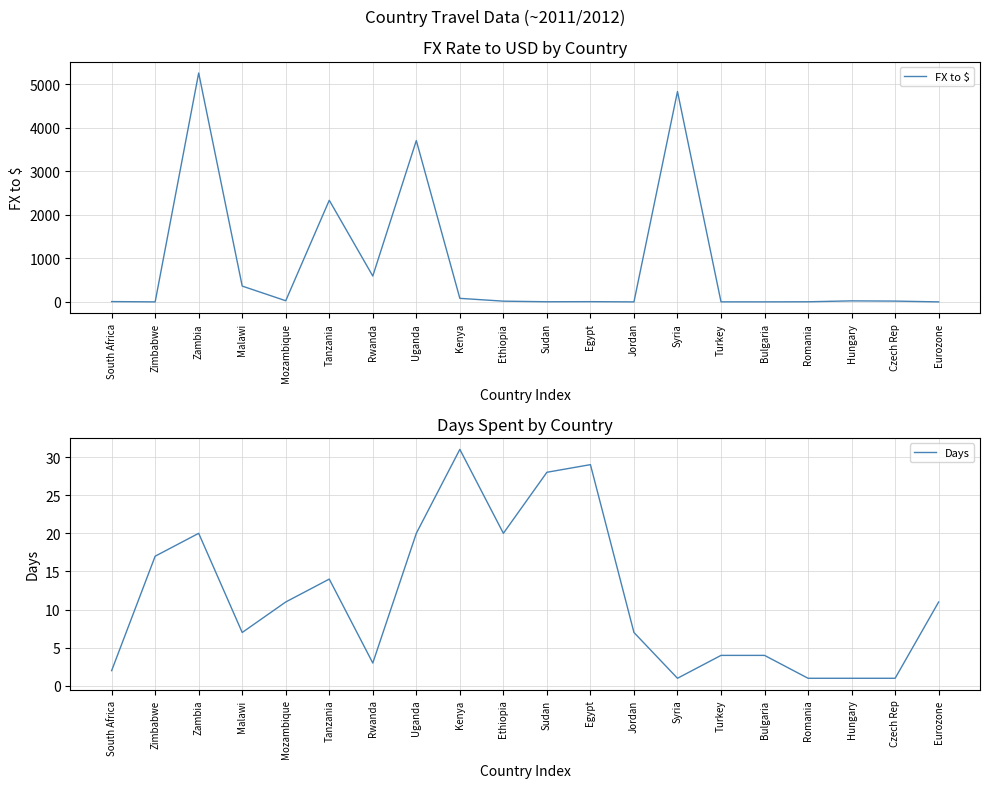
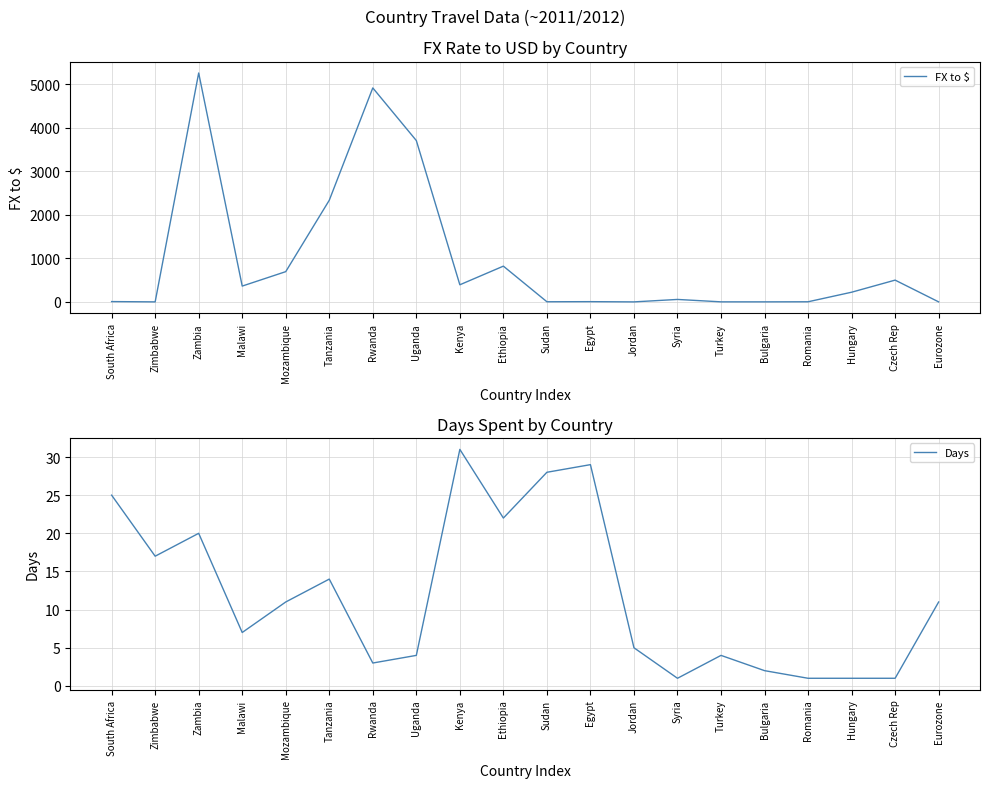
FX Rate to USD by Country, Mozambique: 0 -> 700
FX Rate to USD by Country, Rwanda: 600 -> 4900
FX Rate to USD by Country, Kenya: 100 -> 400
FX Rate to USD by Country, Ethiopia: 0 -> 800
FX Rate to USD by Country, Syria: 4800 -> 100
FX Rate to USD by Country, Hungary: 0 -> 200
FX Rate to USD by Country, Czech Rep: 0 -> 500
Days Spent by Country, South Africa: 2 -> 25
Days Spent by Country, Uganda: 20 -> 4
Days Spent by Country, Ethiopia: 20 -> 22
Days Spent by Country, Jordan: 7 -> 5
Days Spent by Country, Bulgaria: 4 -> 2
